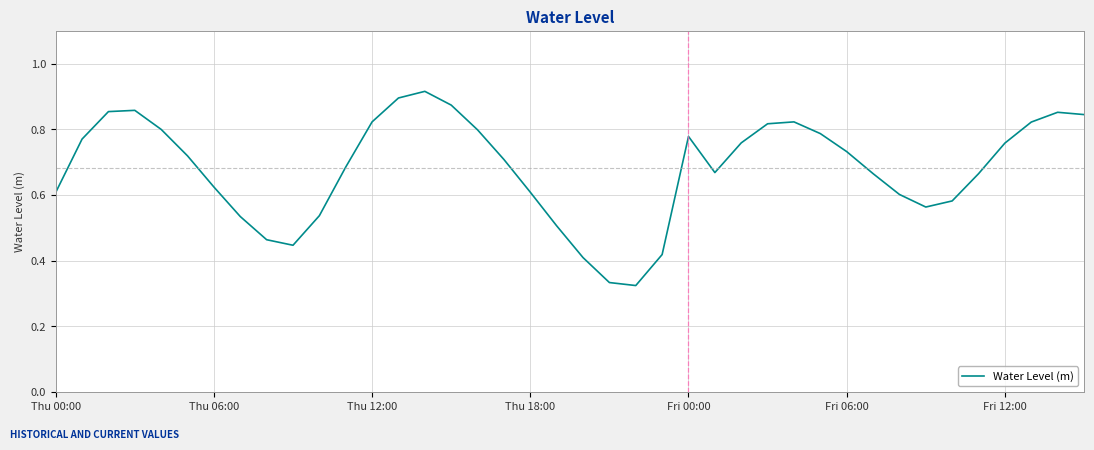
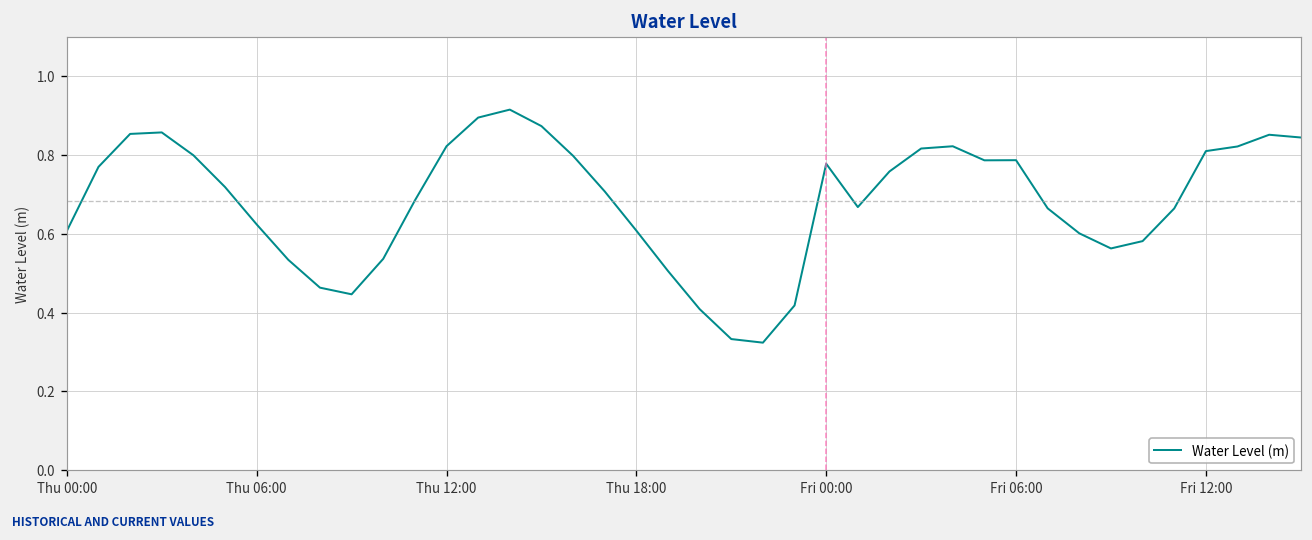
Fri 06:00: 0.73 -> 0.79
Fri 12:00: 0.76 -> 0.81
